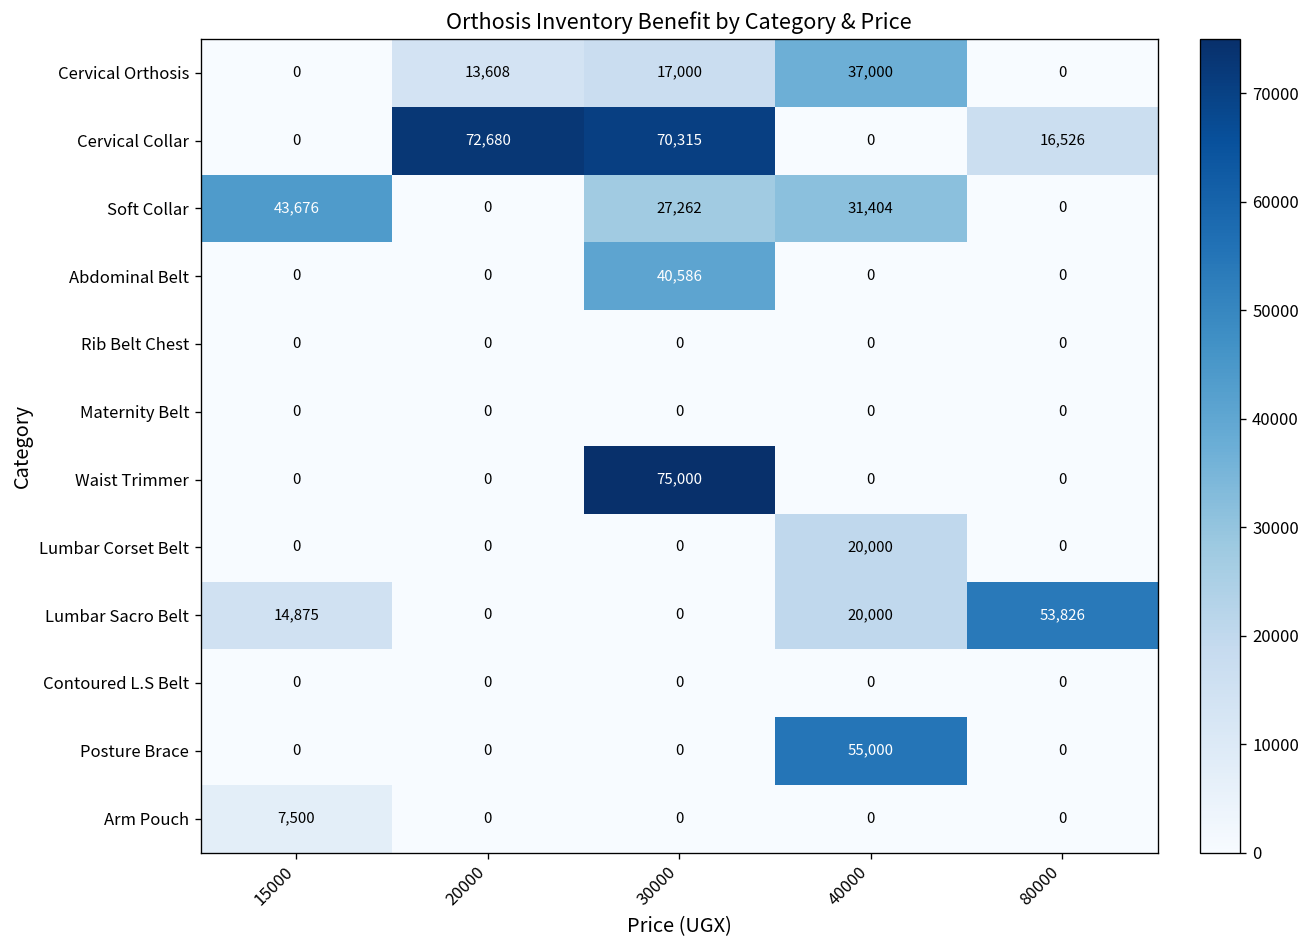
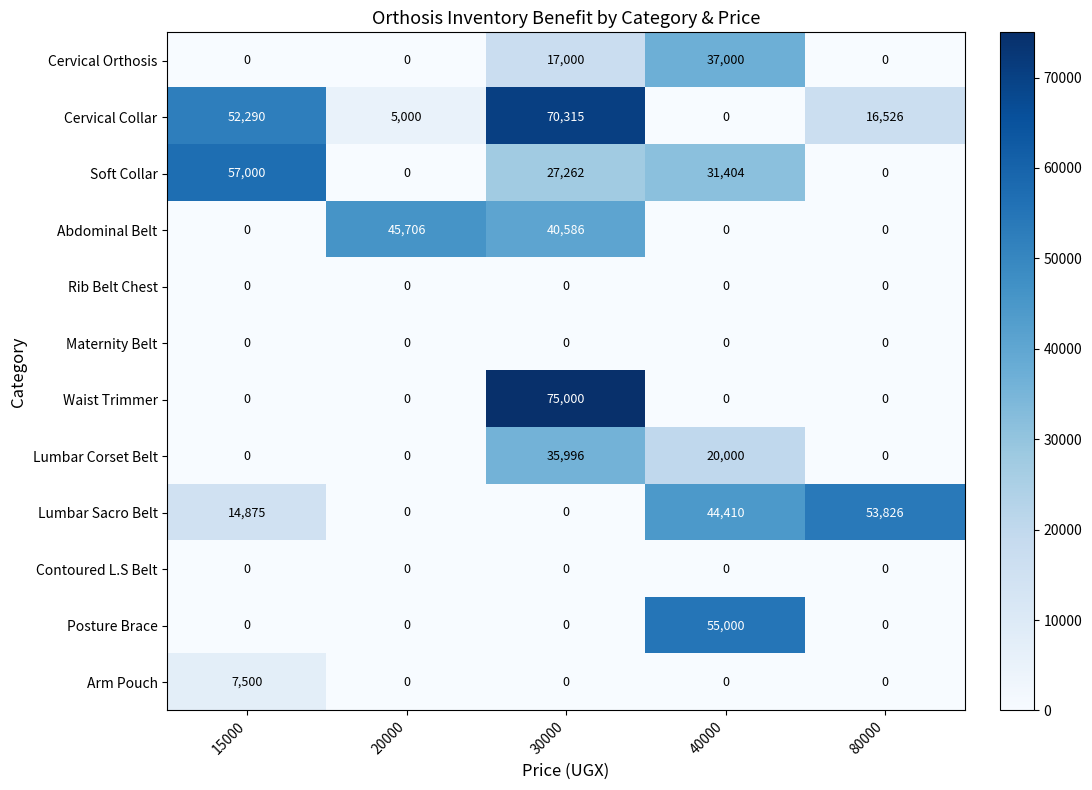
Cervical Orthosis, 20000: 13,608 -> 0
Cervical Collar, 15000: 0 -> 52,290
Cervical Collar, 20000: 72,680 -> 5,000
Soft Collar, 15000: 43,676 -> 57,000
Abdominal Belt, 20000: 0 -> 45,706
Lumbar Corset Belt, 30000: 0 -> 35,996
Lumbar Sacro Belt, 40000: 20,000 -> 44,410
